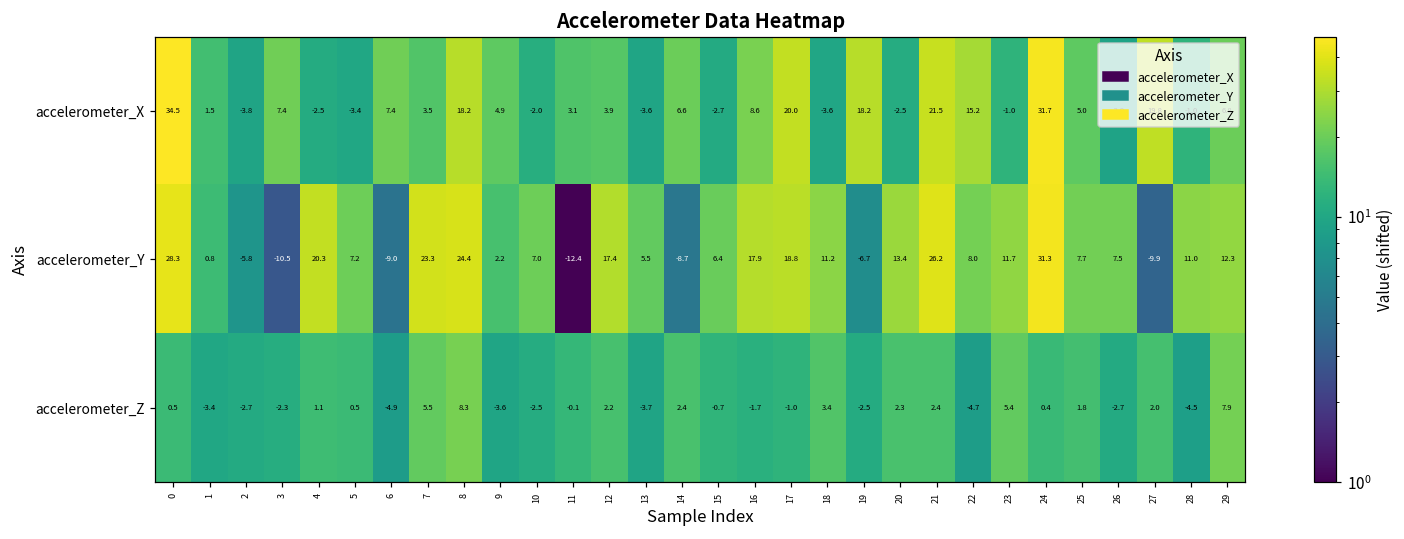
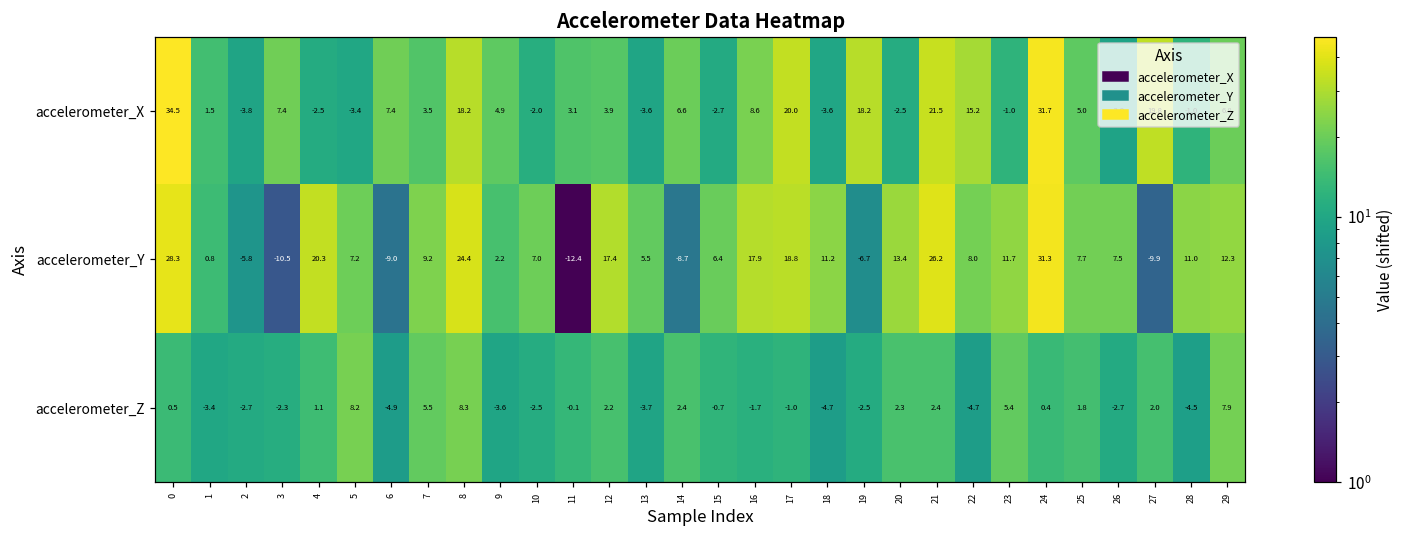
accelerometer_Y, 7: 23.3 -> 9.2
accelerometer_Z, 5: 0.5 -> 8.2
accelerometer_Z, 18: 3.4 -> -4.7
